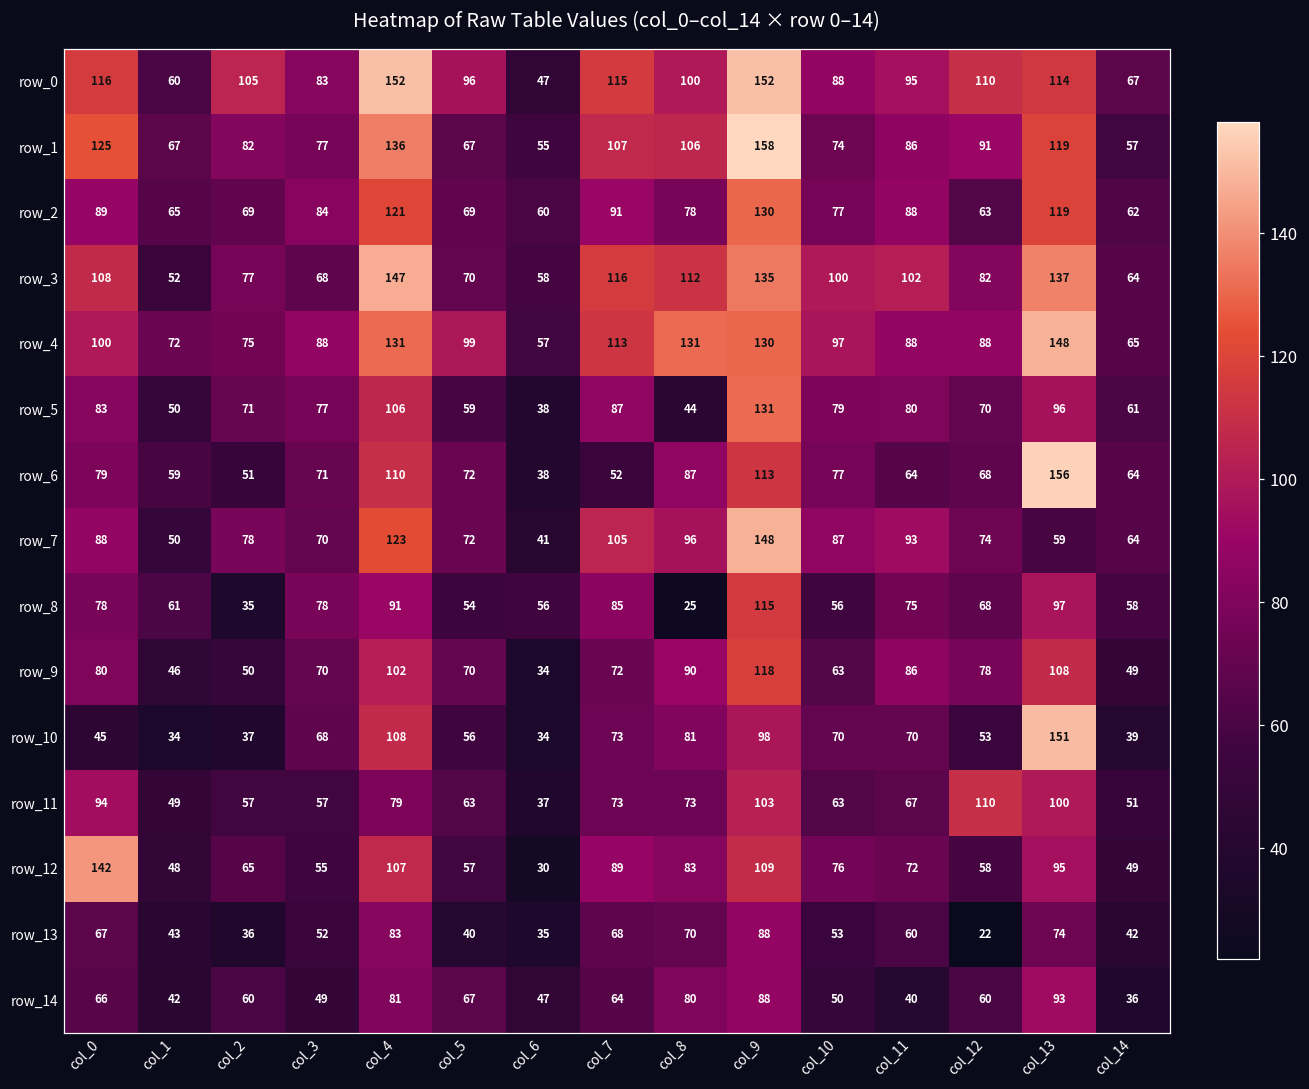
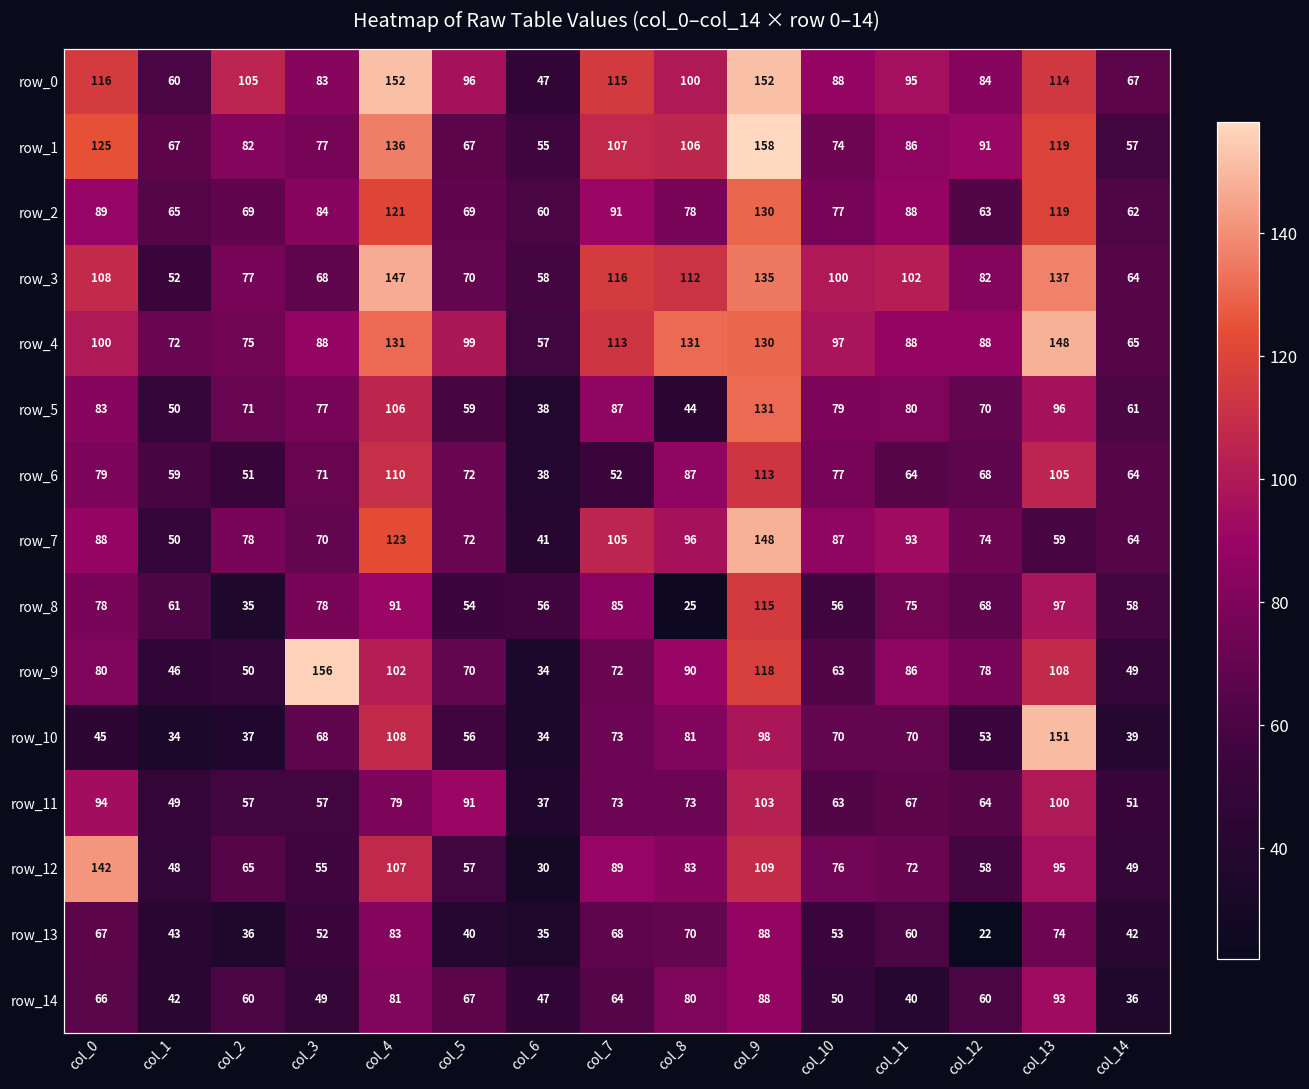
row_0, col_12: 110 -> 84
row_6, col_13: 156 -> 105
row_9, col_3: 70 -> 156
row_11, col_5: 63 -> 91
row_11, col_12: 110 -> 64
